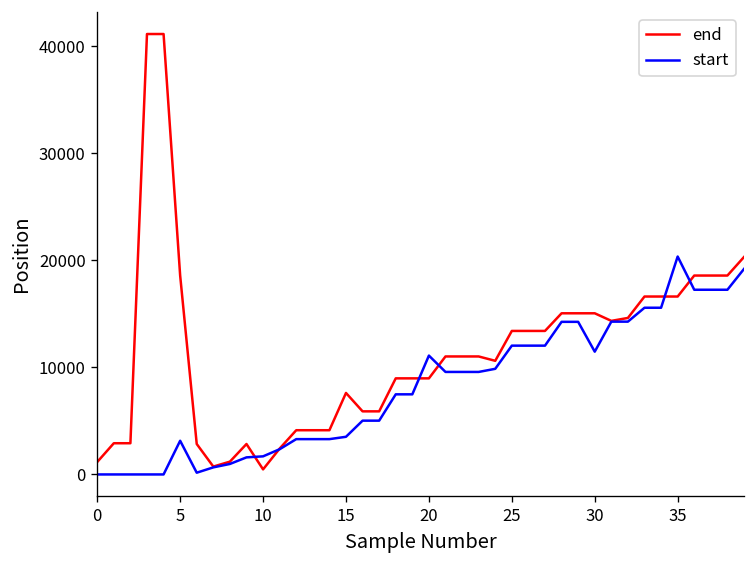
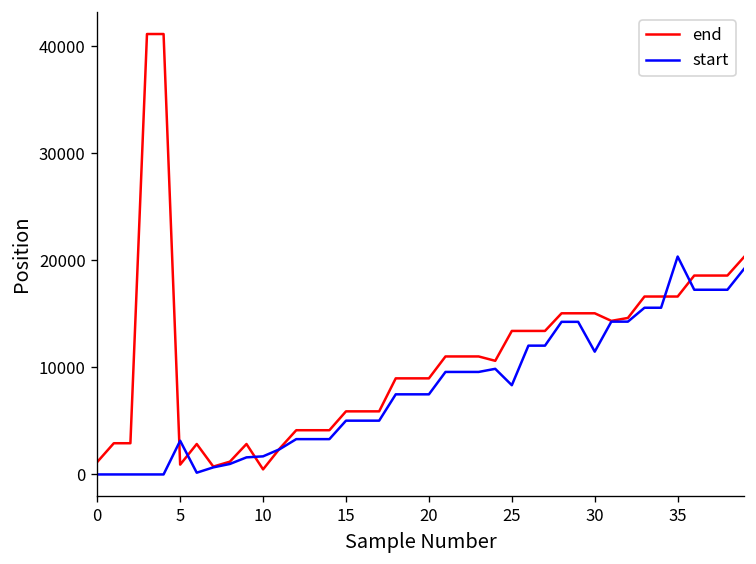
end, 5: 19000 -> 1000
end, 15: 8000 -> 6000
start, 15: 4000 -> 5000
start, 20: 11000 -> 7000
start, 25: 12000 -> 8000
